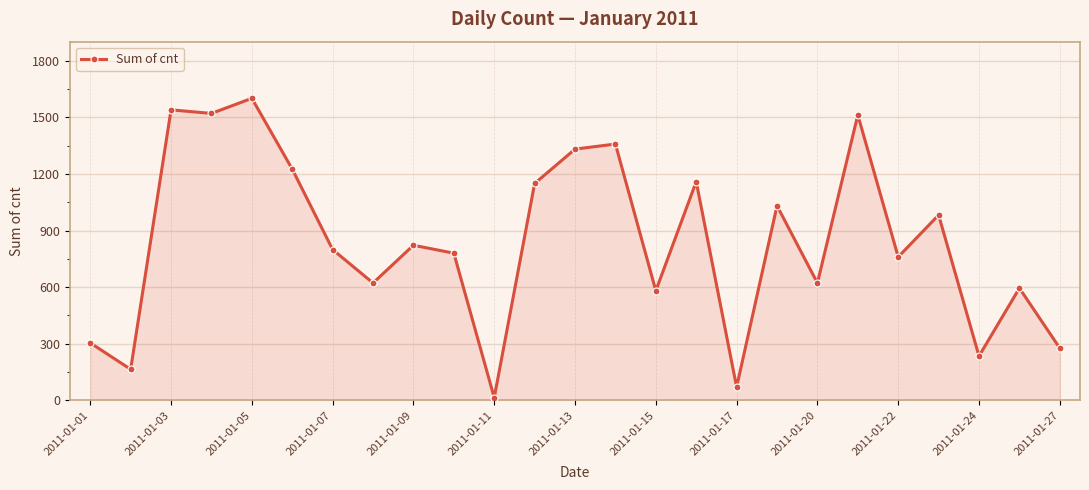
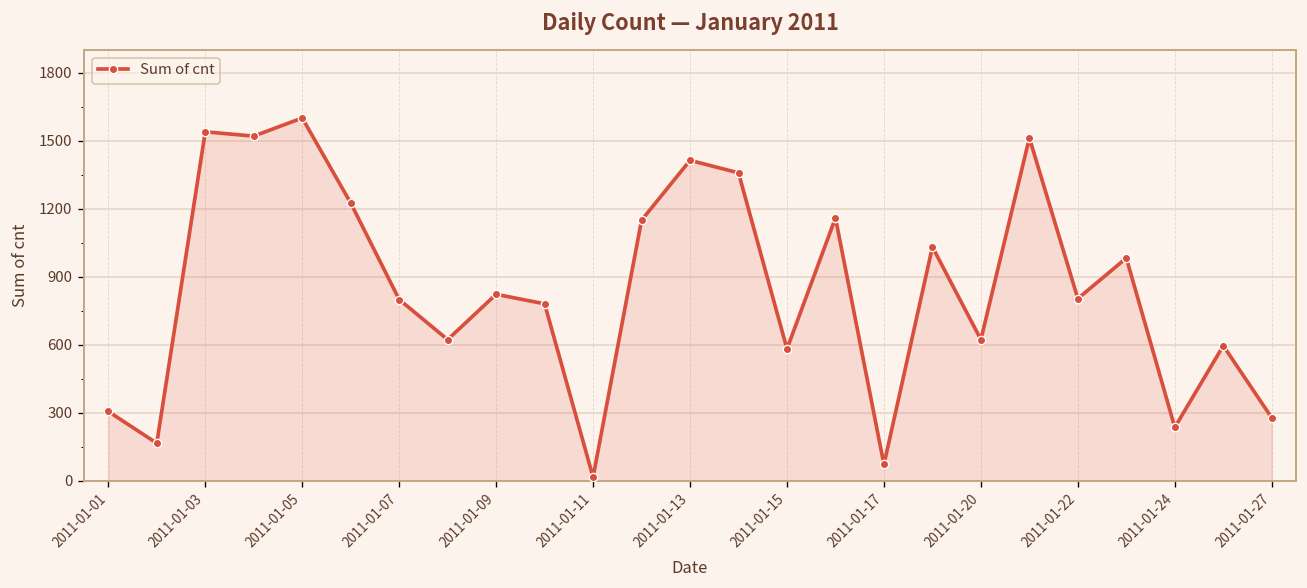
2011-01-13: 1330 -> 1410
2011-01-22: 760 -> 800
